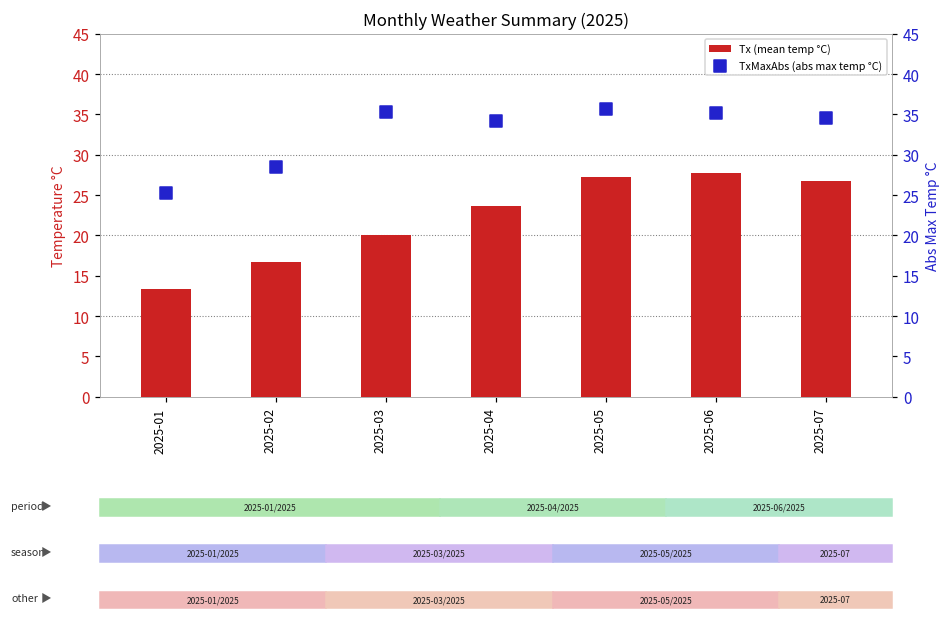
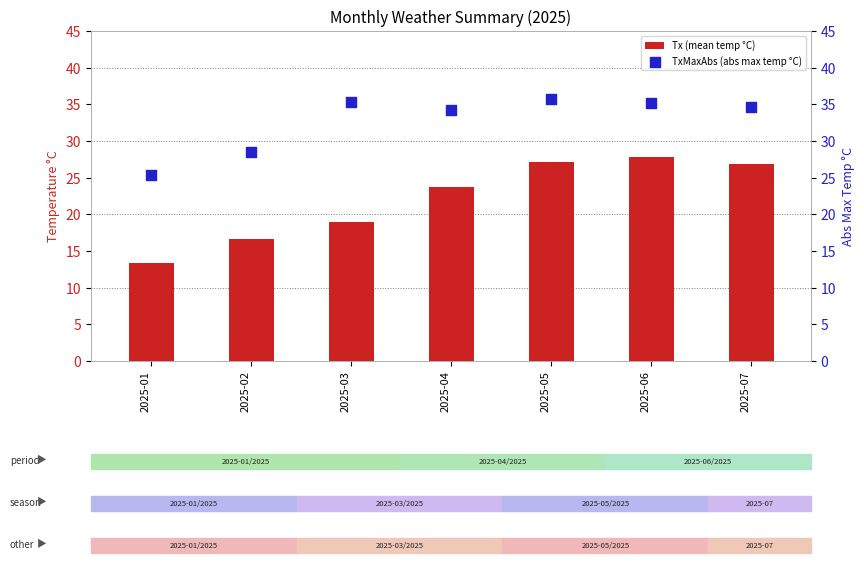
Tx (mean temp °C), 2025-03: 20 -> 19
